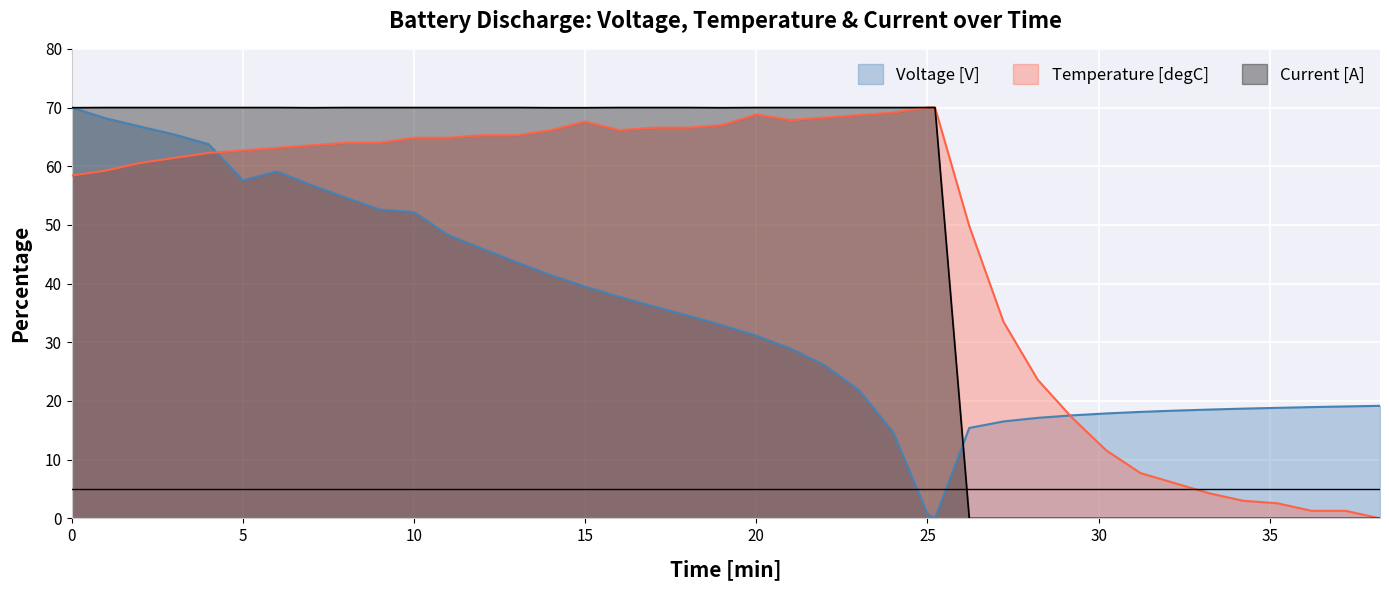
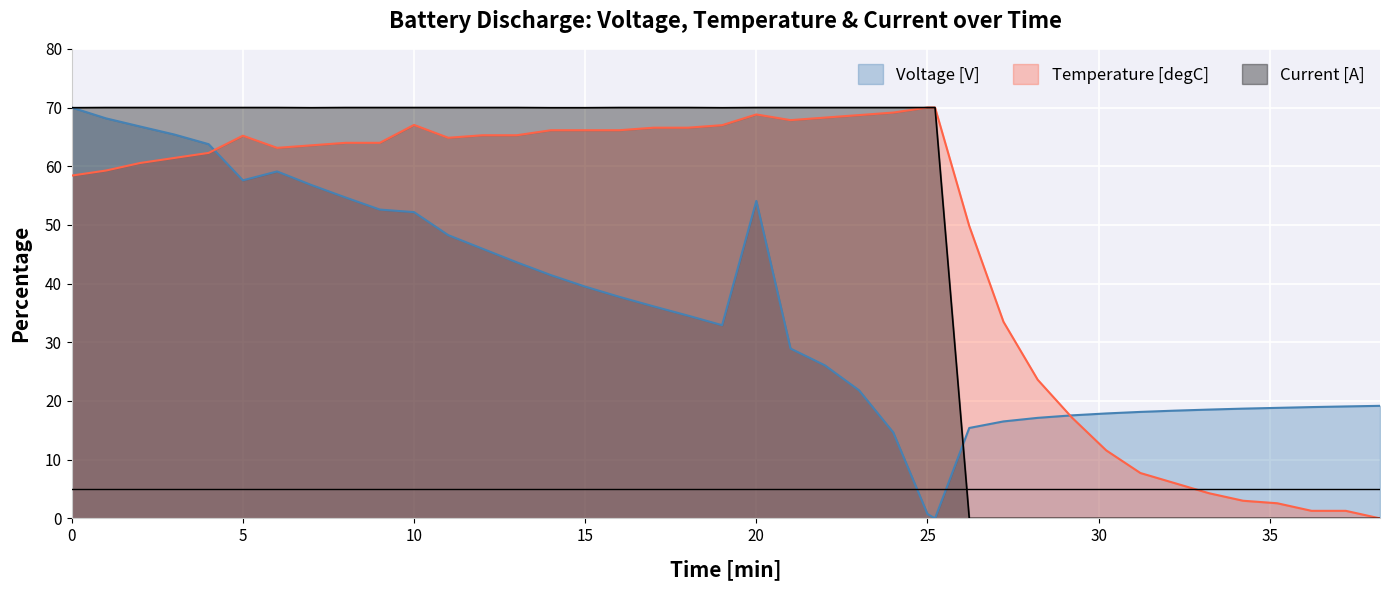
Temperature [degC], 5: 63 -> 65
Temperature [degC], 10: 65 -> 67
Temperature [degC], 15: 68 -> 66
Voltage [V], 20: 31 -> 54
